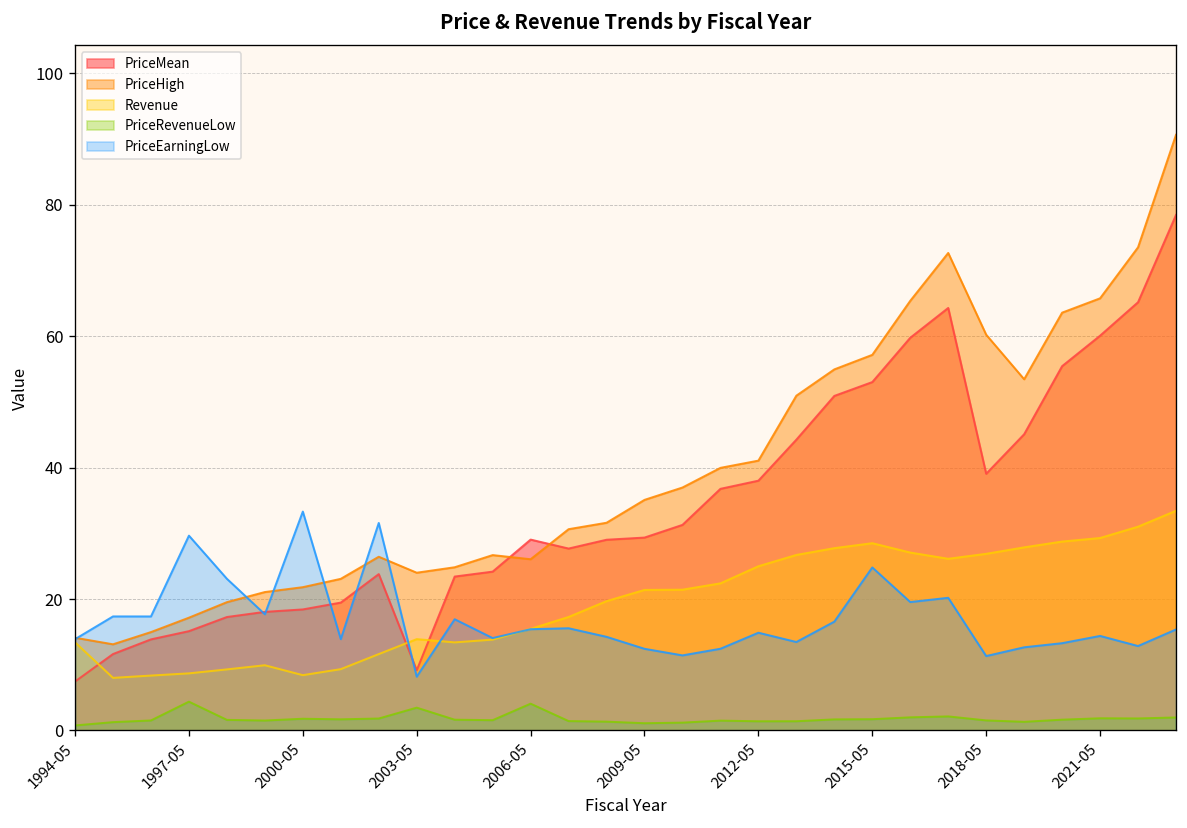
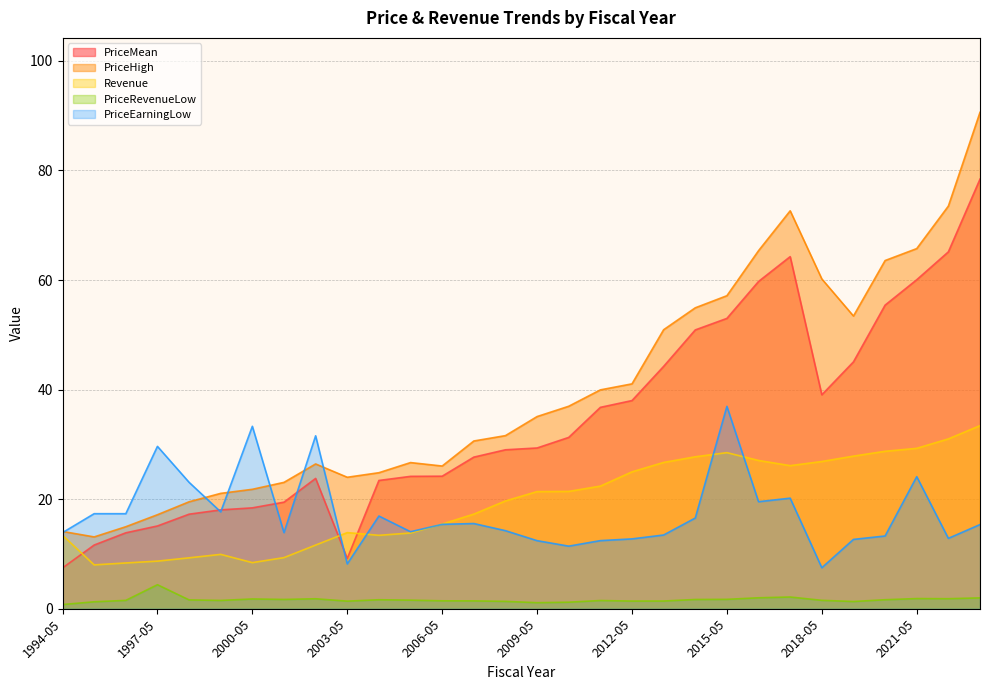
PriceRevenueLow, 2003-05: 3 -> 1
PriceMean, 2006-05: 29 -> 24
PriceRevenueLow, 2006-05: 4 -> 1
PriceEarningLow, 2012-05: 15 -> 13
PriceEarningLow, 2015-05: 25 -> 37
PriceEarningLow, 2018-05: 11 -> 7
PriceEarningLow, 2021-05: 14 -> 24
